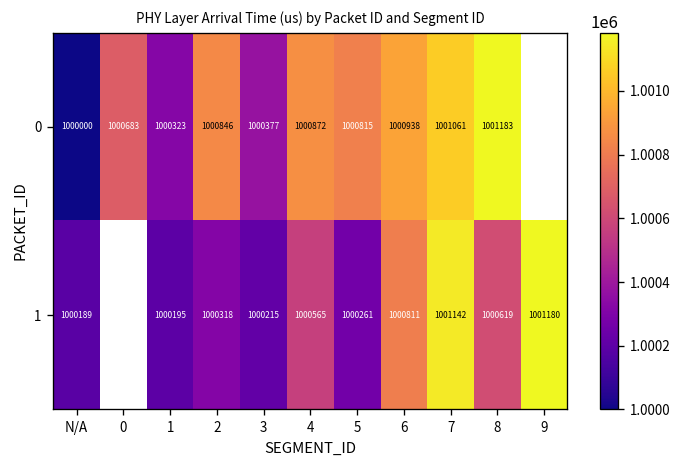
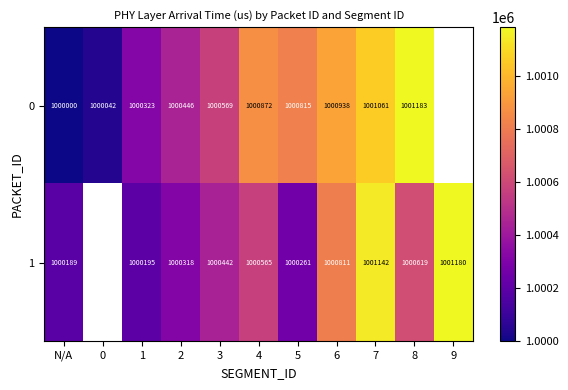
0, 0: 1000683 -> 1000042
0, 2: 1000846 -> 1000446
0, 3: 1000377 -> 1000569
1, 3: 1000215 -> 1000442
